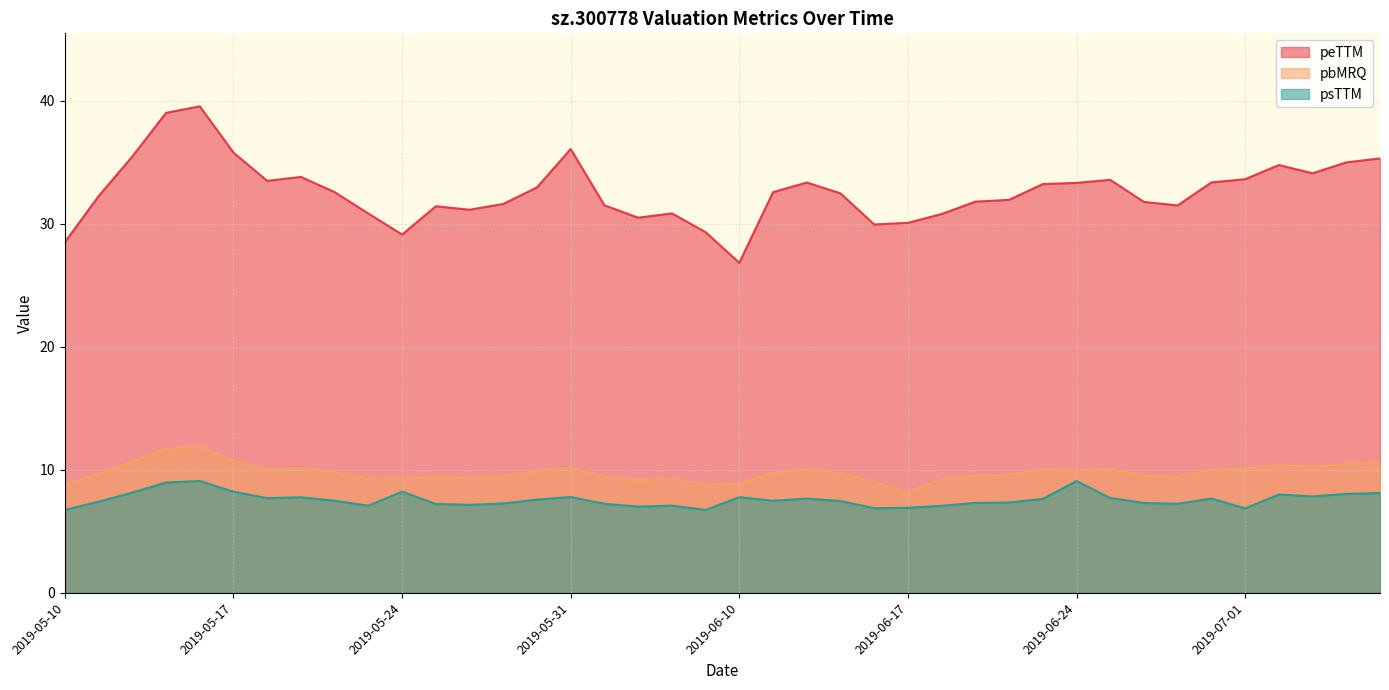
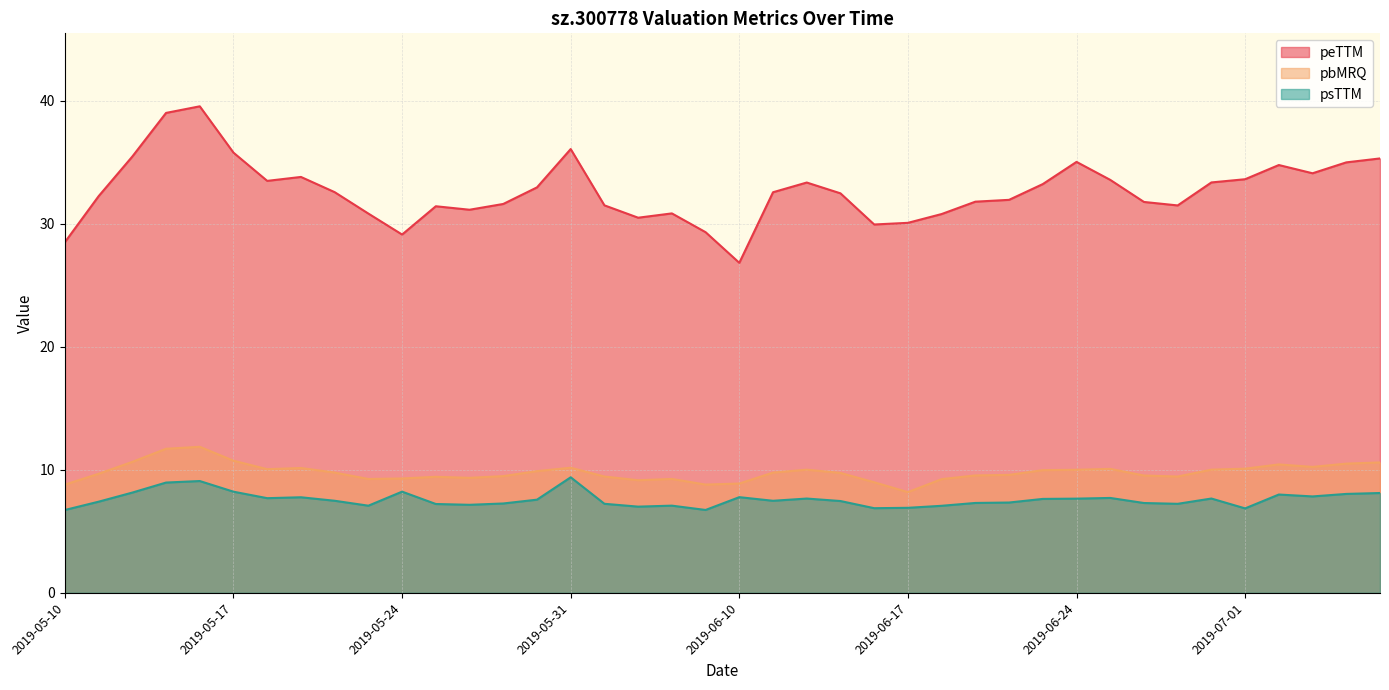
psTTM, 2019-05-31: 7.8 -> 9.4
peTTM, 2019-06-24: 33.3 -> 35.0
psTTM, 2019-06-24: 9.1 -> 7.7
